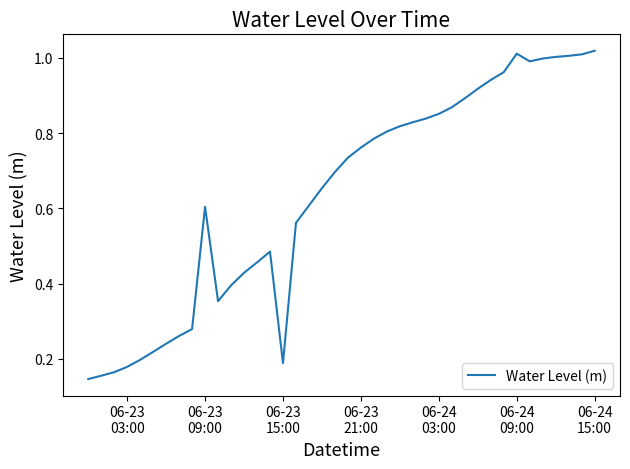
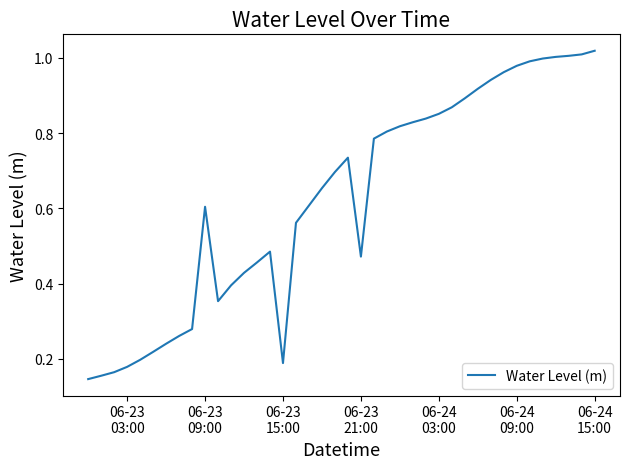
06-23 21:00: 0.76 -> 0.47
06-24 09:00: 1.01 -> 0.98
